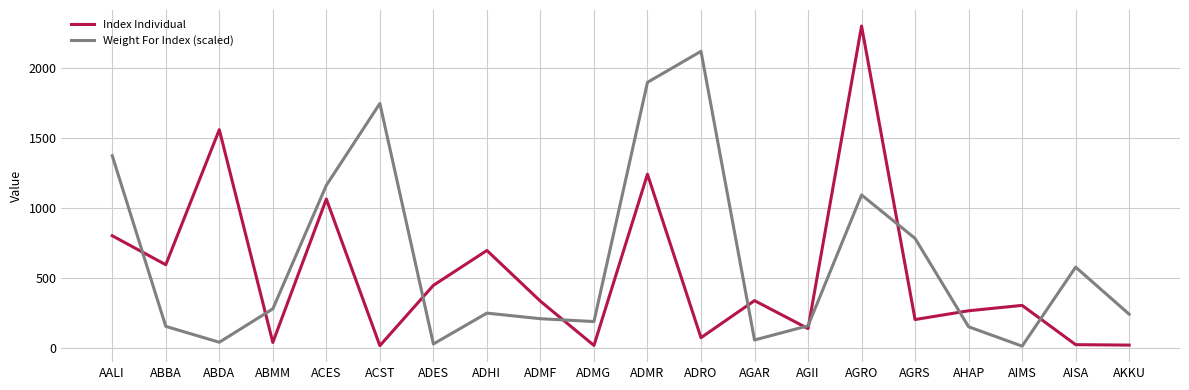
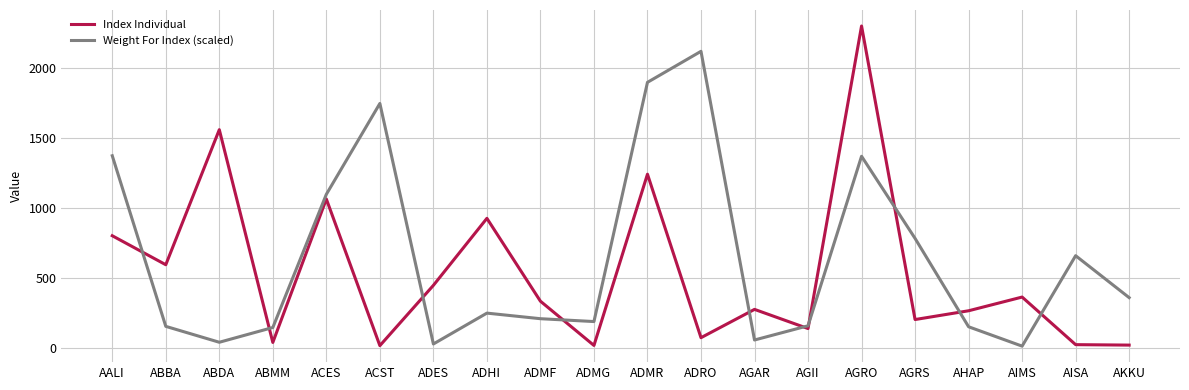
Weight For Index (scaled), ABMM: 280 -> 140
Weight For Index (scaled), ACES: 1160 -> 1100
Index Individual, ADHI: 700 -> 920
Index Individual, AGAR: 340 -> 270
Weight For Index (scaled), AGRO: 1090 -> 1370
Index Individual, AIMS: 300 -> 360
Weight For Index (scaled), AISA: 580 -> 660
Weight For Index (scaled), AKKU: 240 -> 360
